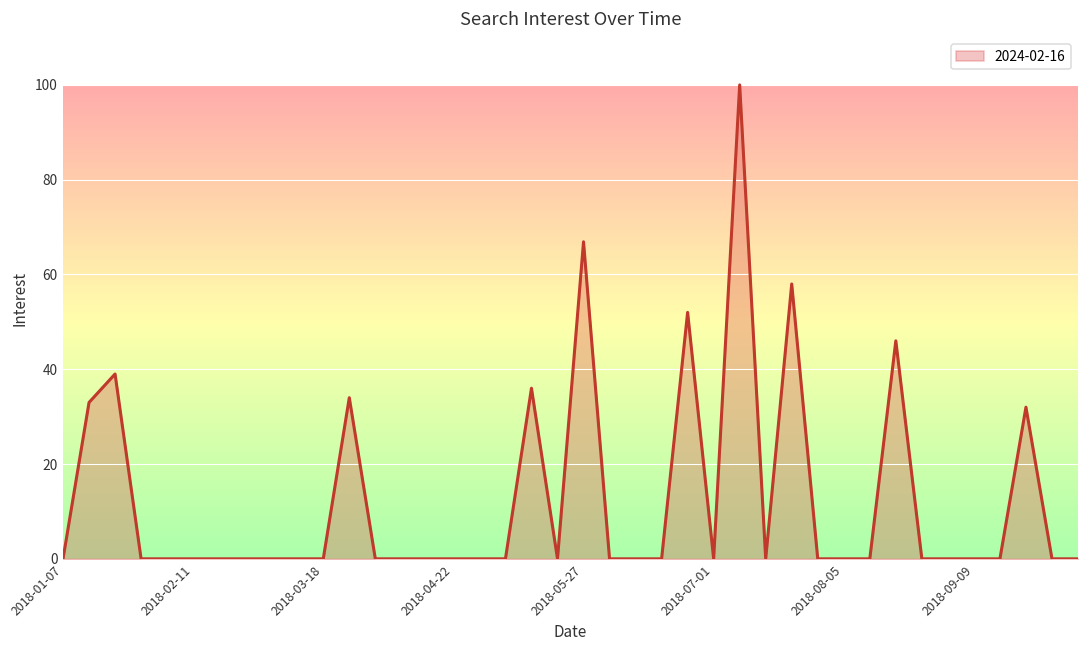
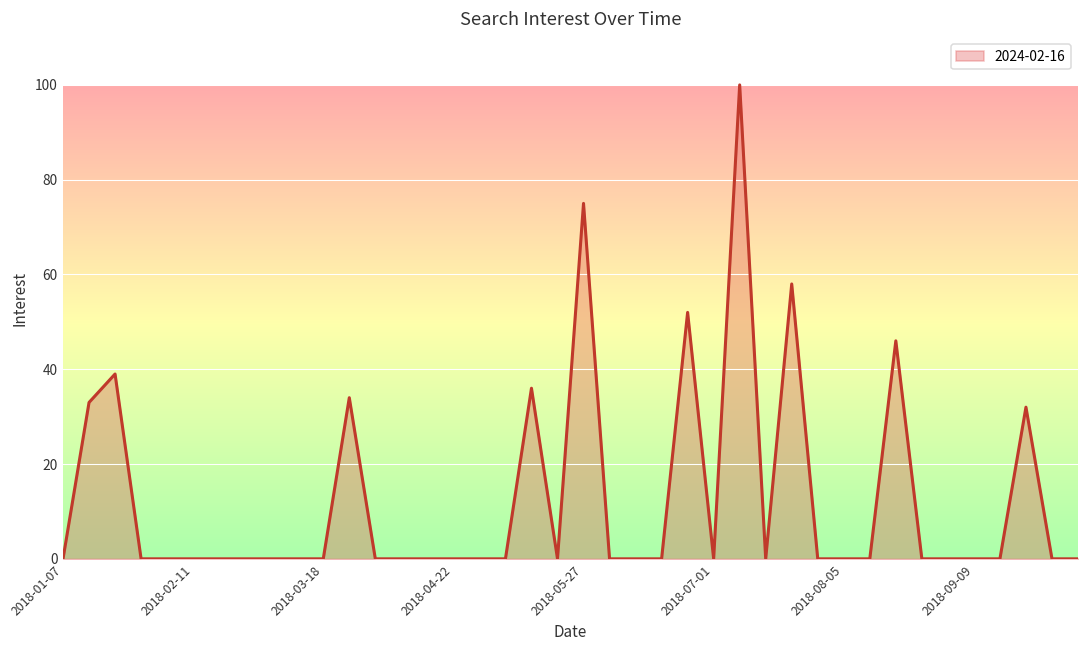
2018-05-27: 67 -> 75
